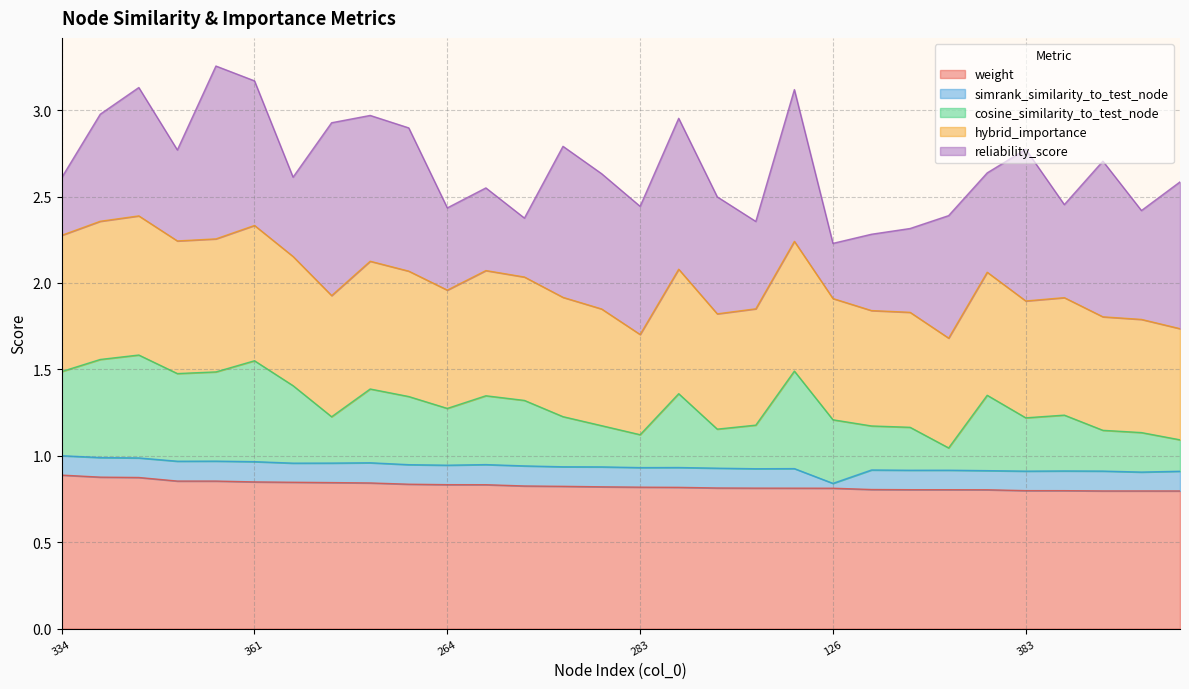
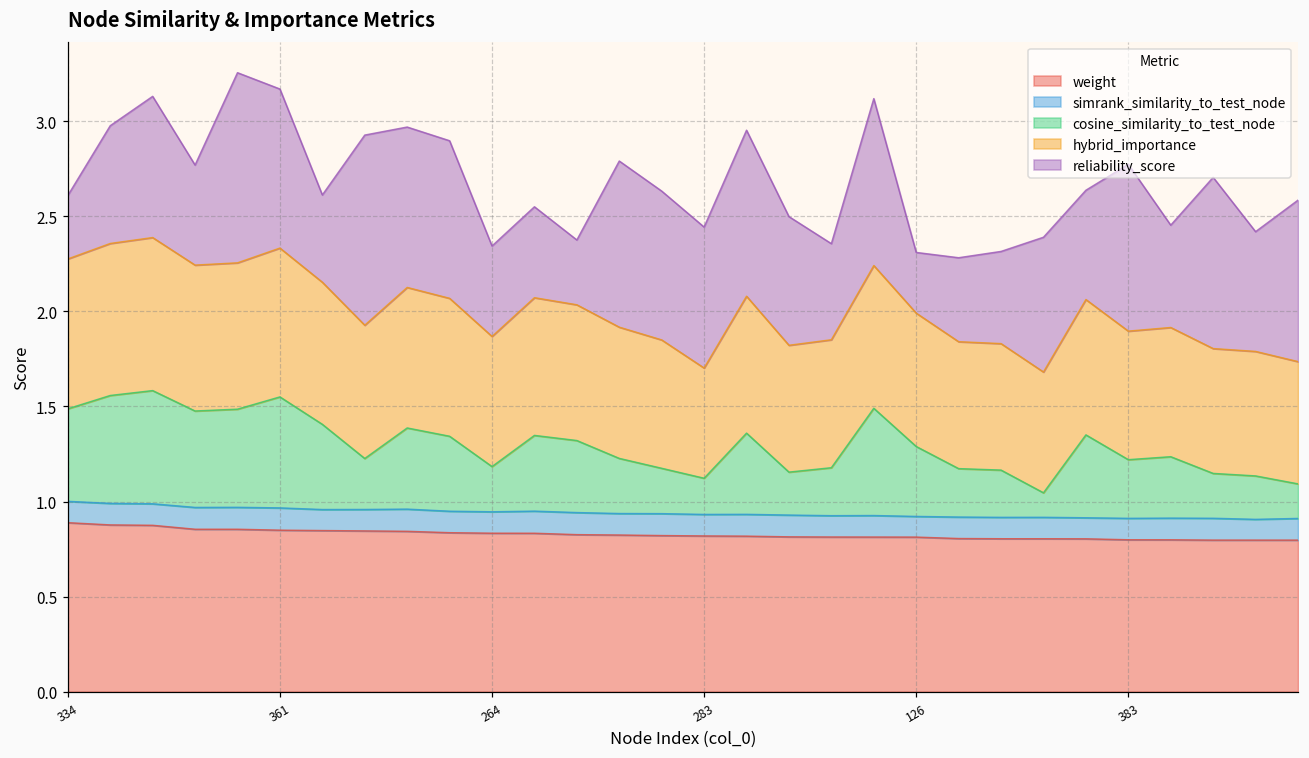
cosine_similarity_to_test_node, 264: 0.33 -> 0.24
simrank_similarity_to_test_node, 126: 0.03 -> 0.11
